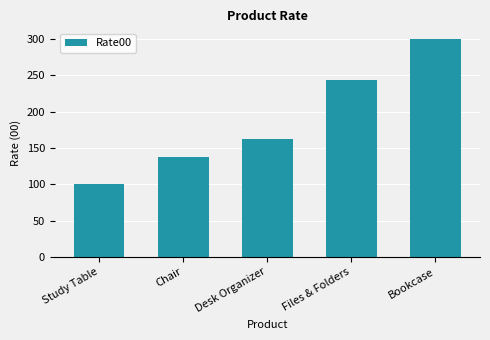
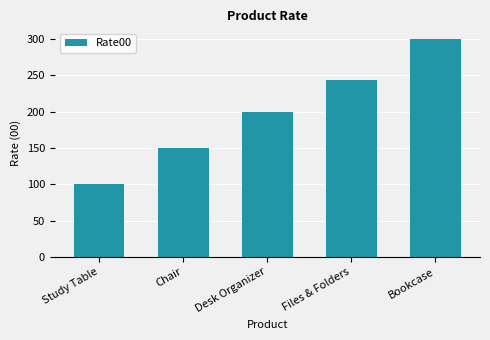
Chair: 140 -> 150
Desk Organizer: 160 -> 200
